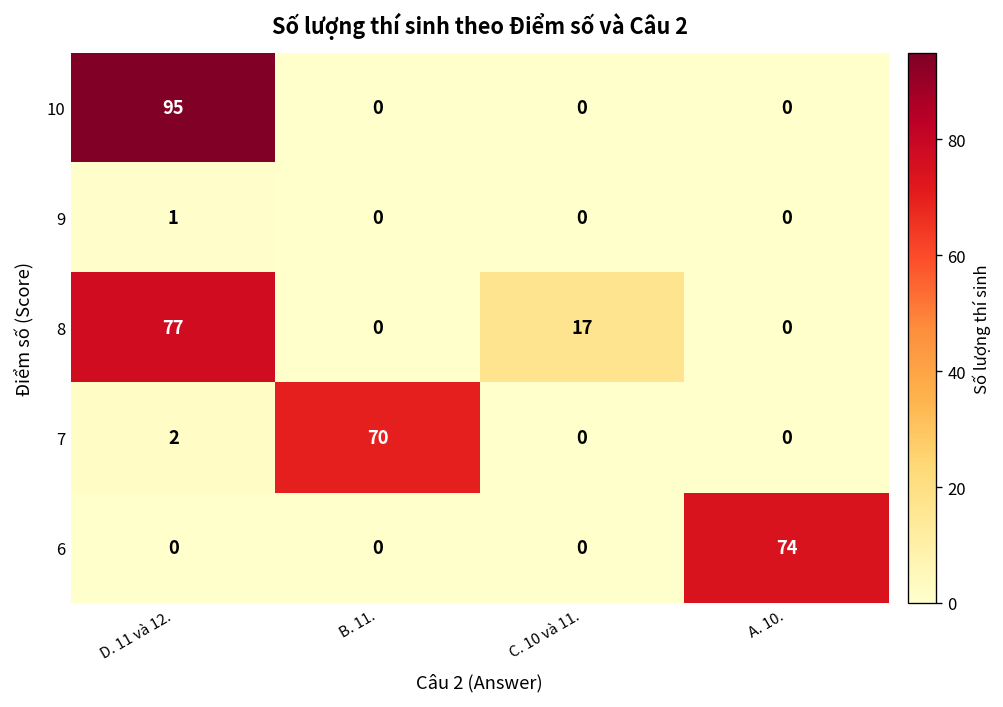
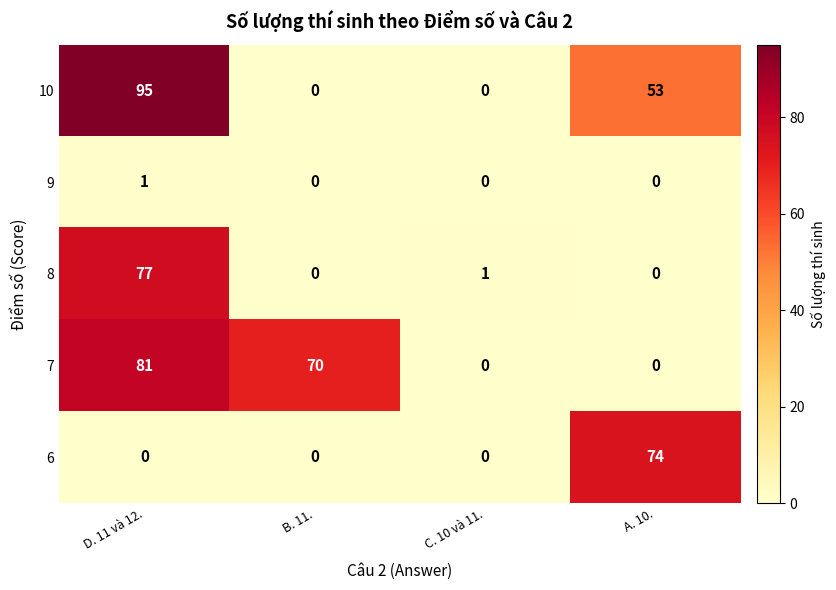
10, A. 10.: 0 -> 53
8, C. 10 và 11.: 17 -> 1
7, D. 11 và 12.: 2 -> 81
